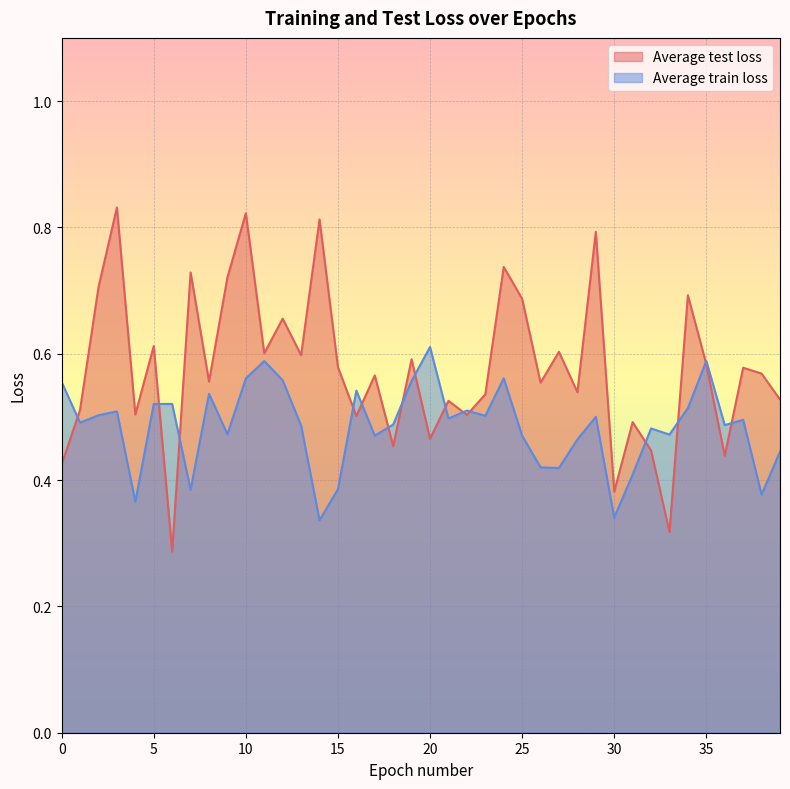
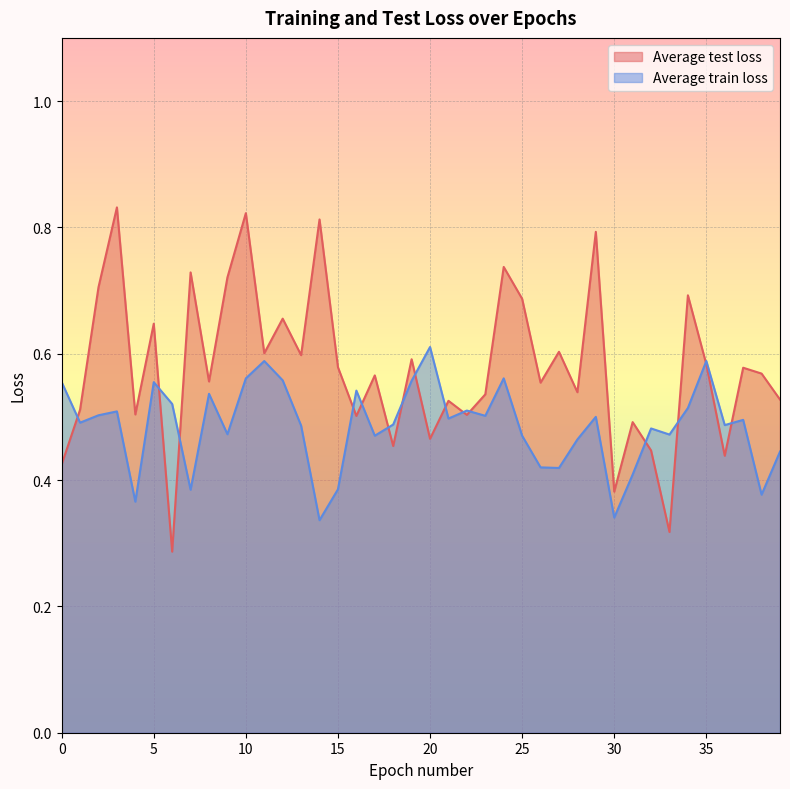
Average test loss, 5: 0.61 -> 0.65
Average train loss, 5: 0.52 -> 0.55
